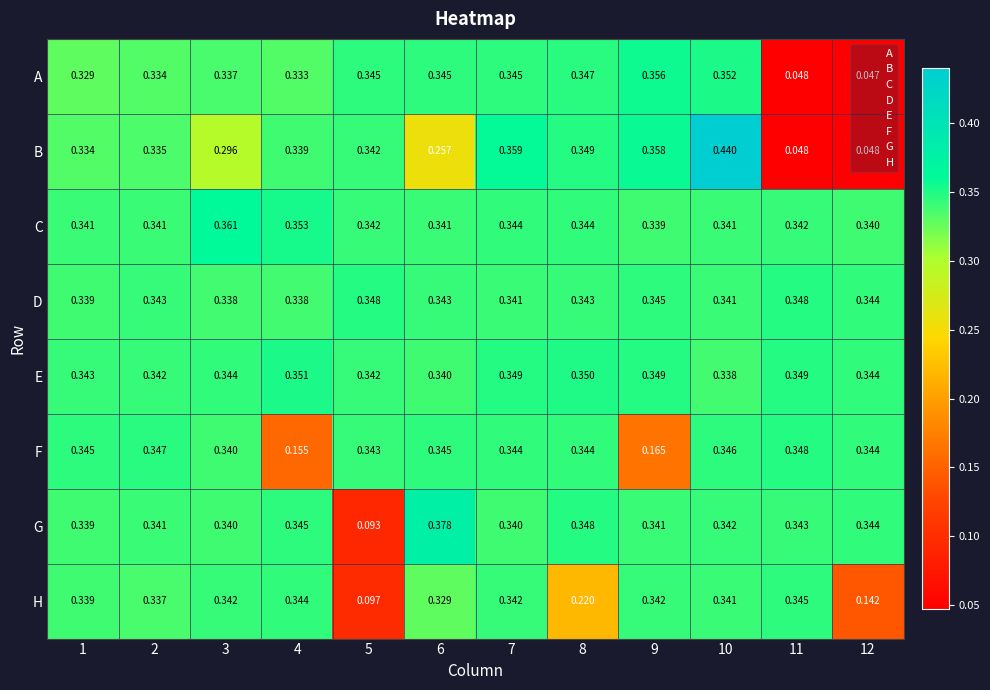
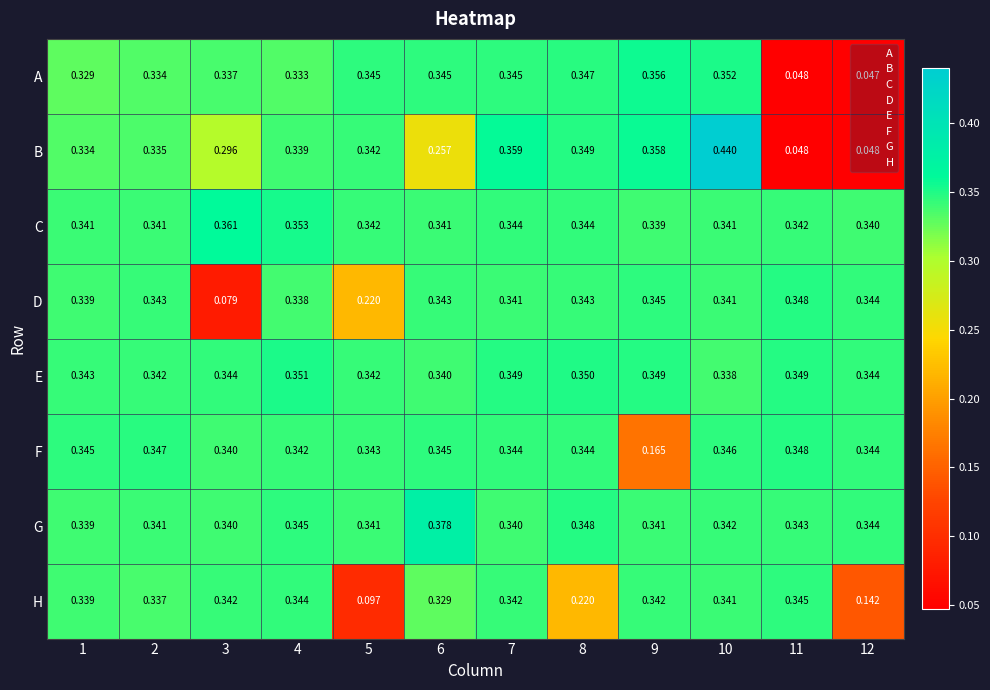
D, 3: 0.338 -> 0.079
D, 5: 0.348 -> 0.220
F, 4: 0.155 -> 0.342
G, 5: 0.093 -> 0.341
